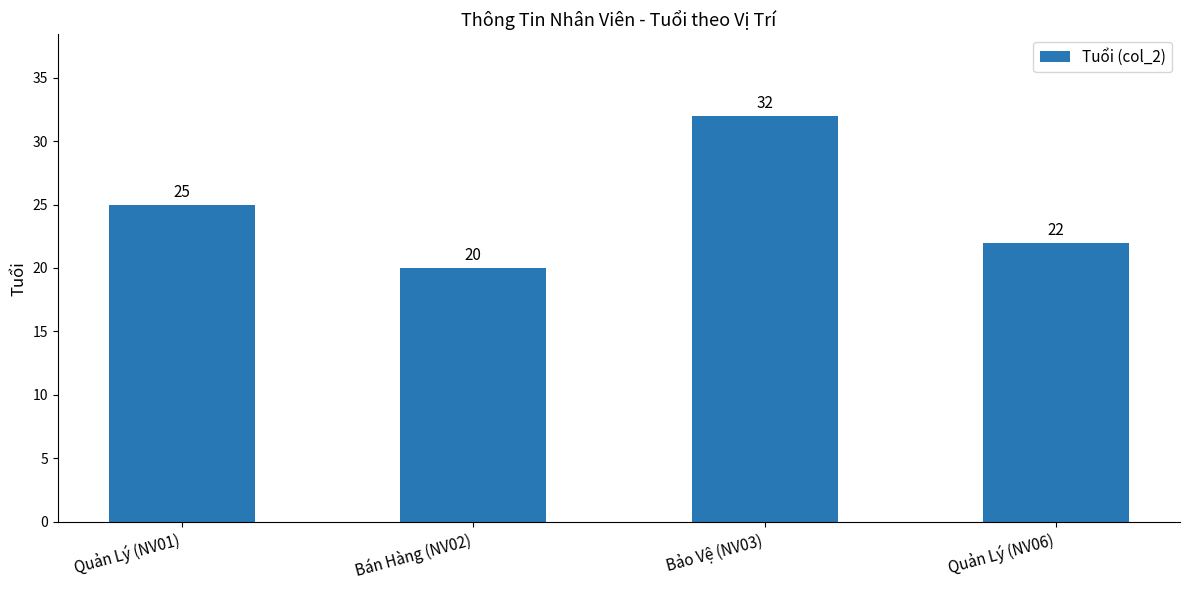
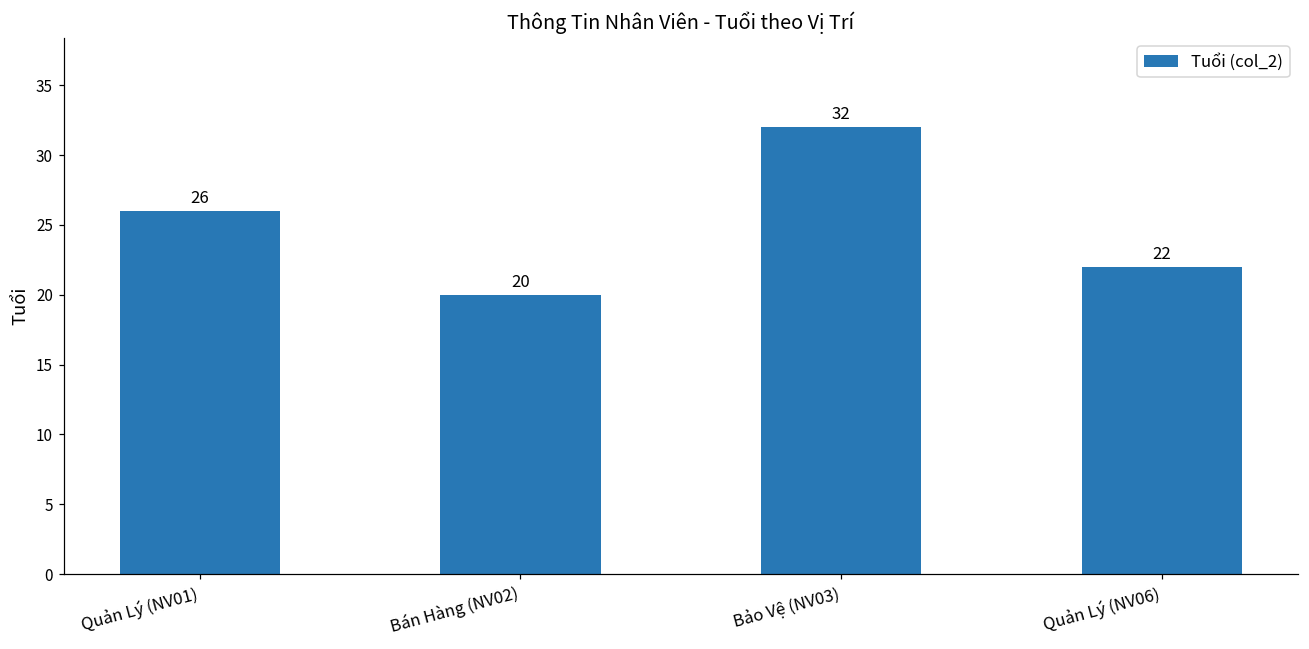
Quản Lý (NV01): 25 -> 26
